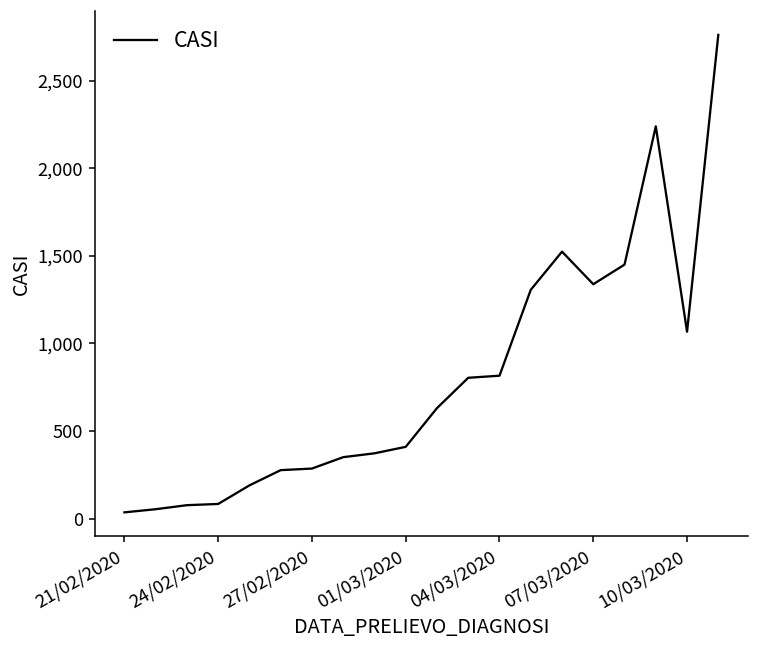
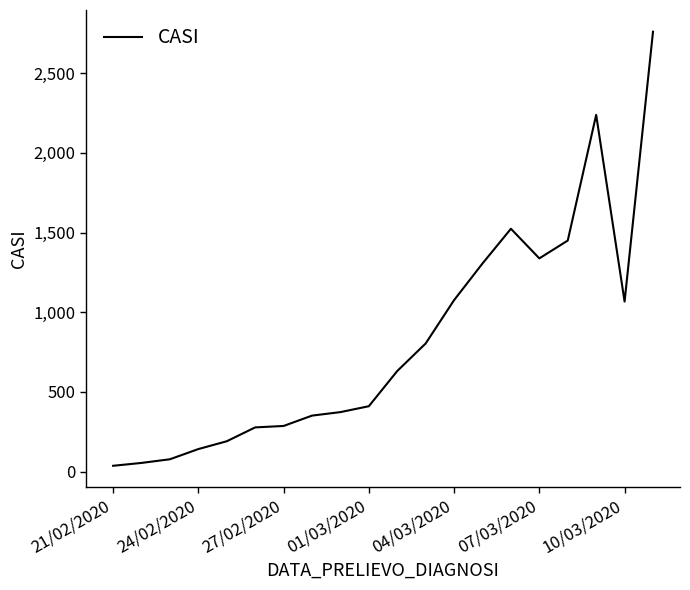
24/02/2020: 80 -> 140
04/03/2020: 820 -> 1,080
